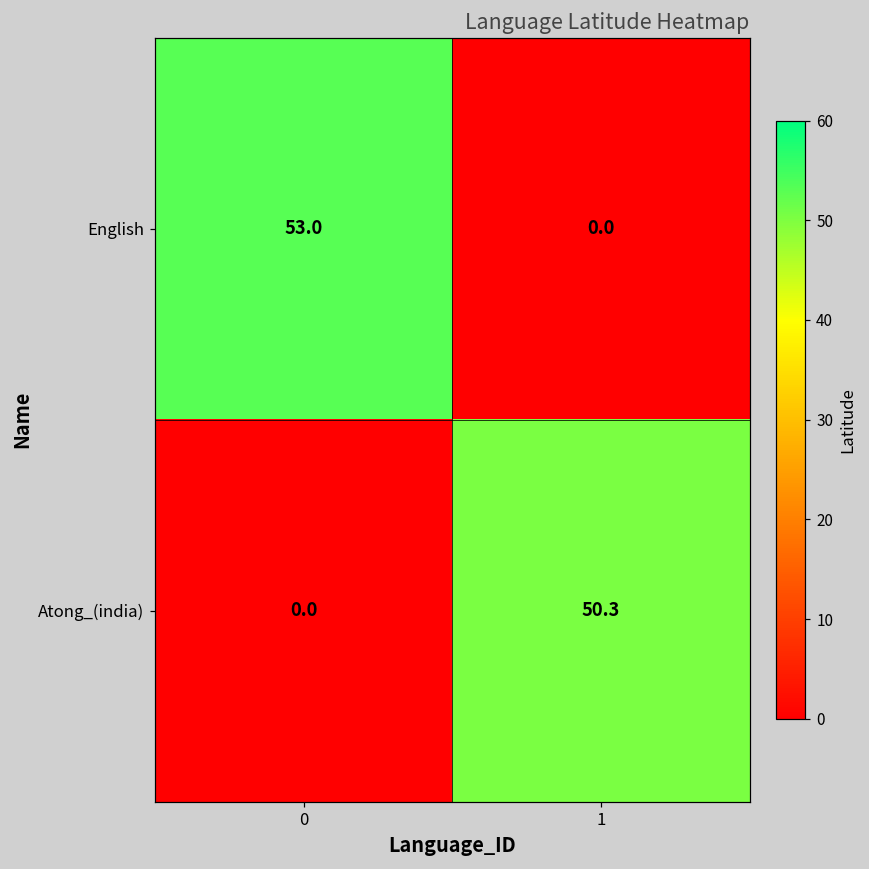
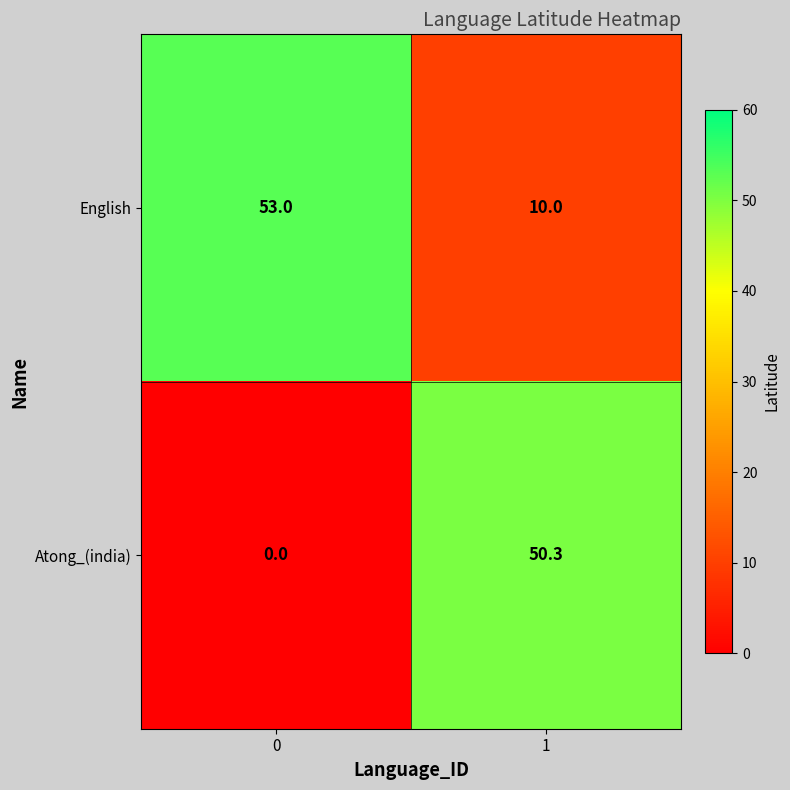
English, 1: 0.0 -> 10.0
